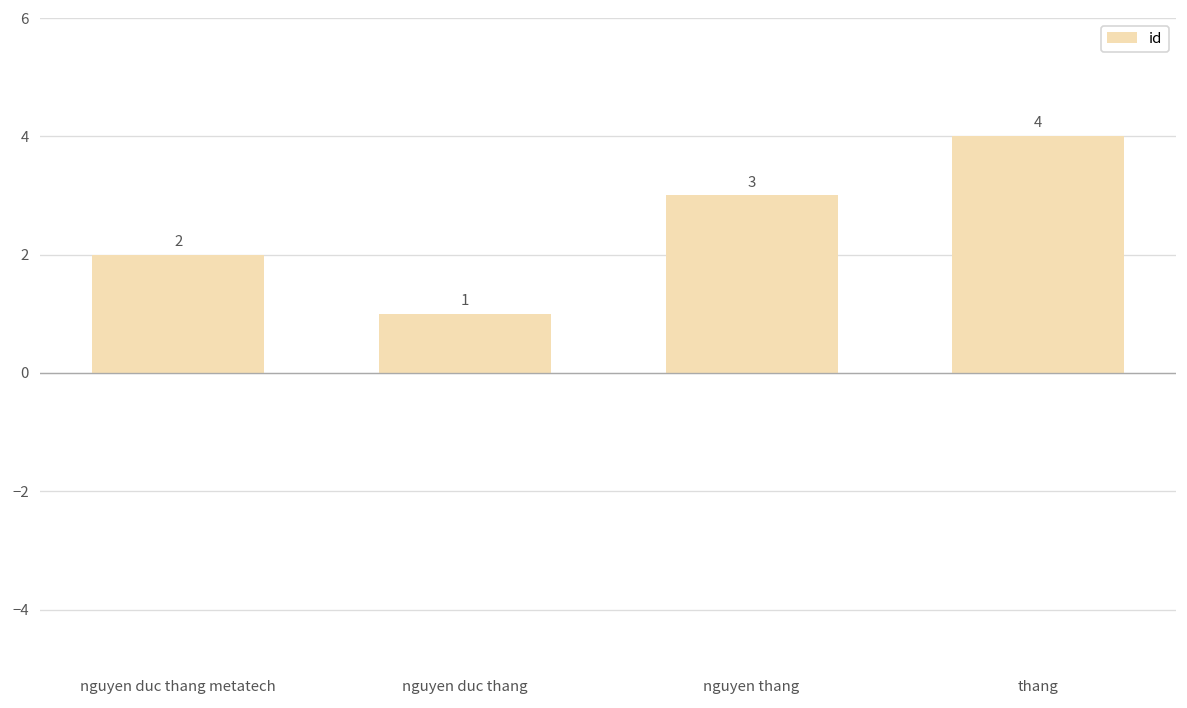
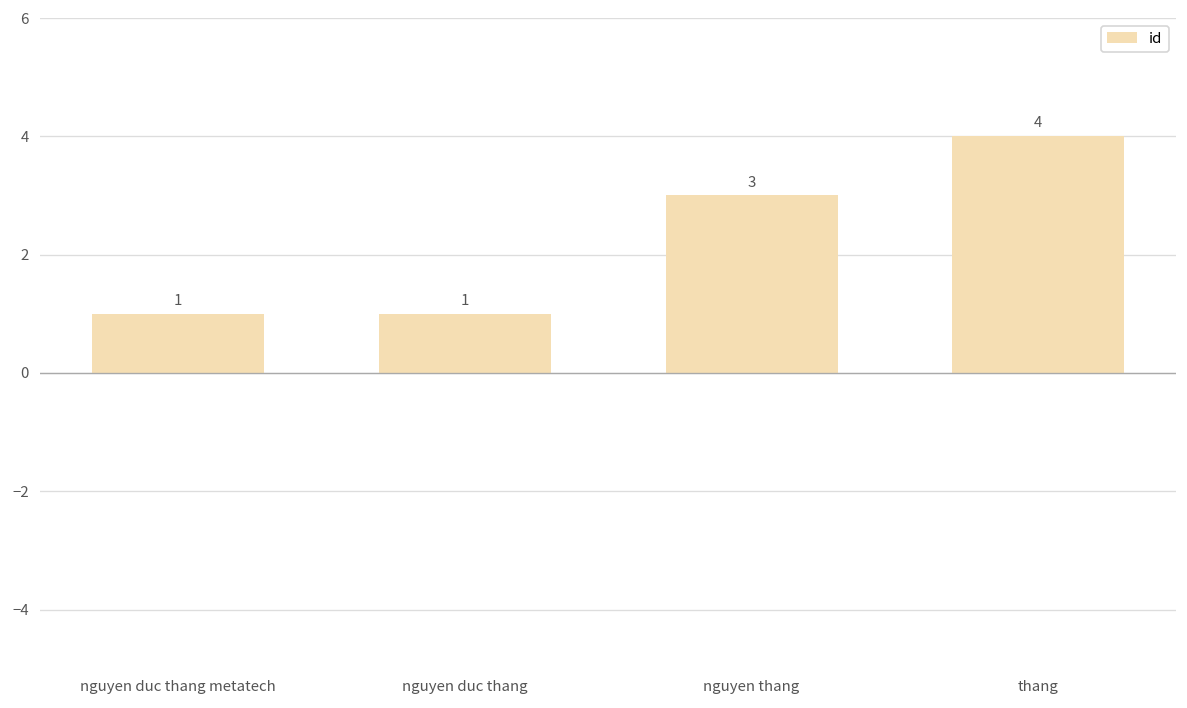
nguyen duc thang metatech: 2 -> 1
